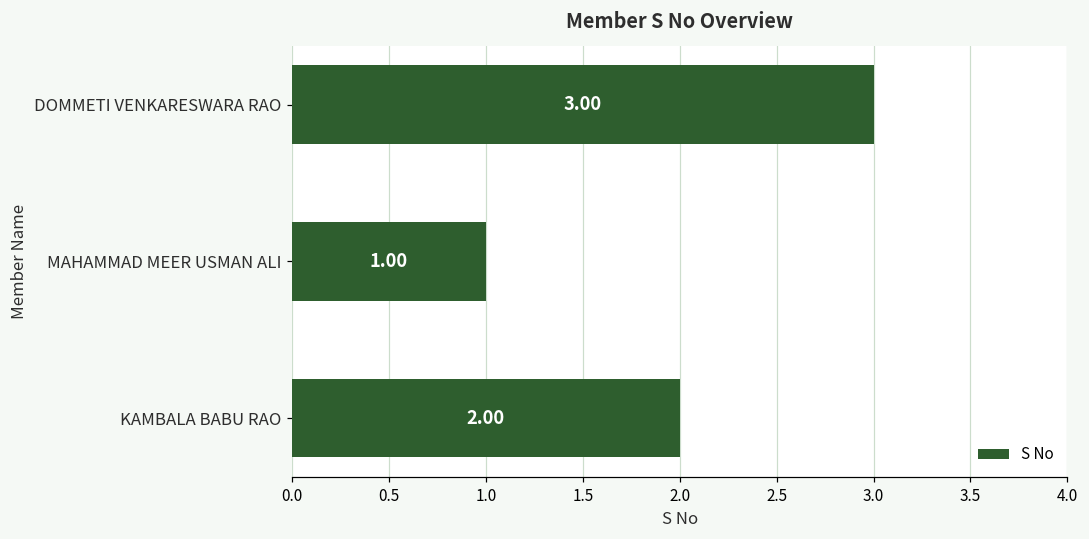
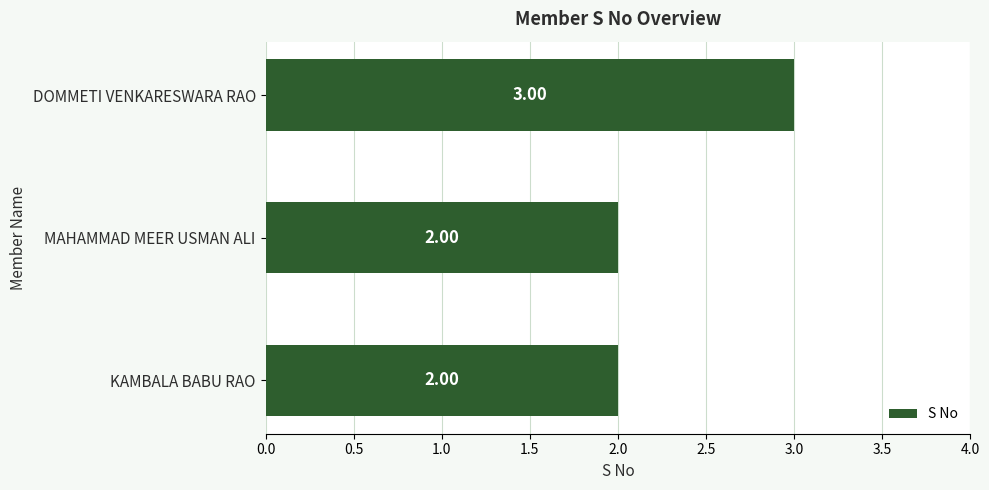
MAHAMMAD MEER USMAN ALI: 1.00 -> 2.00
